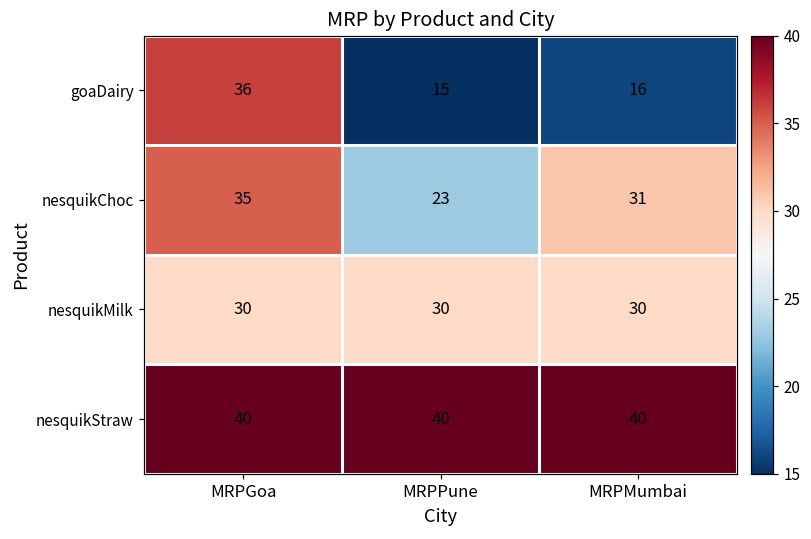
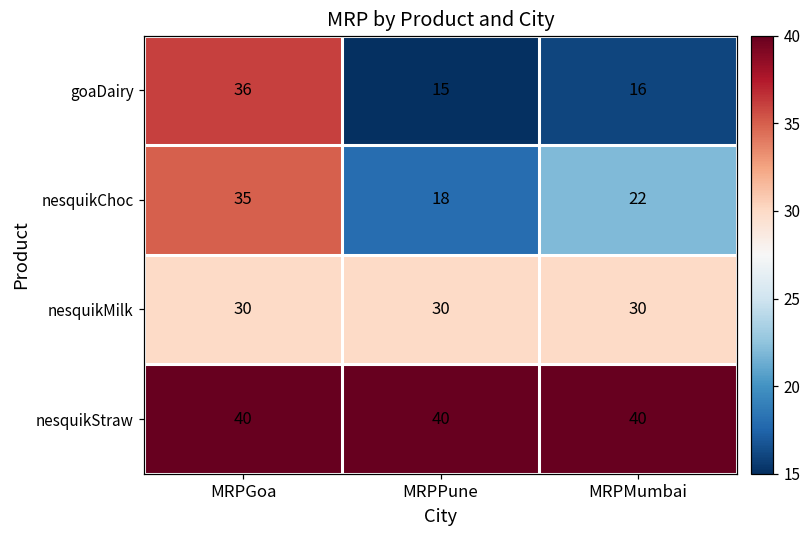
nesquikChoc, MRPPune: 23 -> 18
nesquikChoc, MRPMumbai: 31 -> 22
